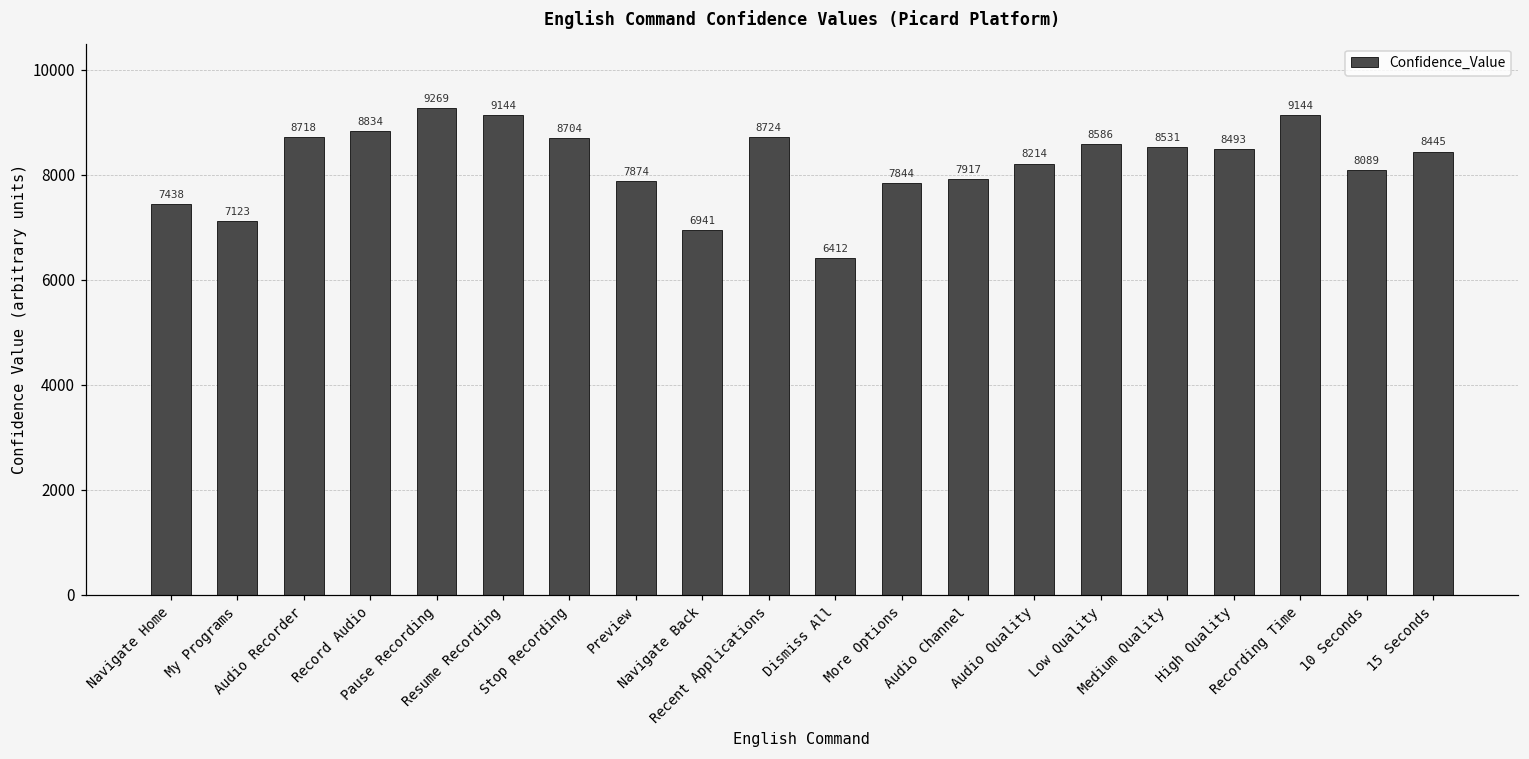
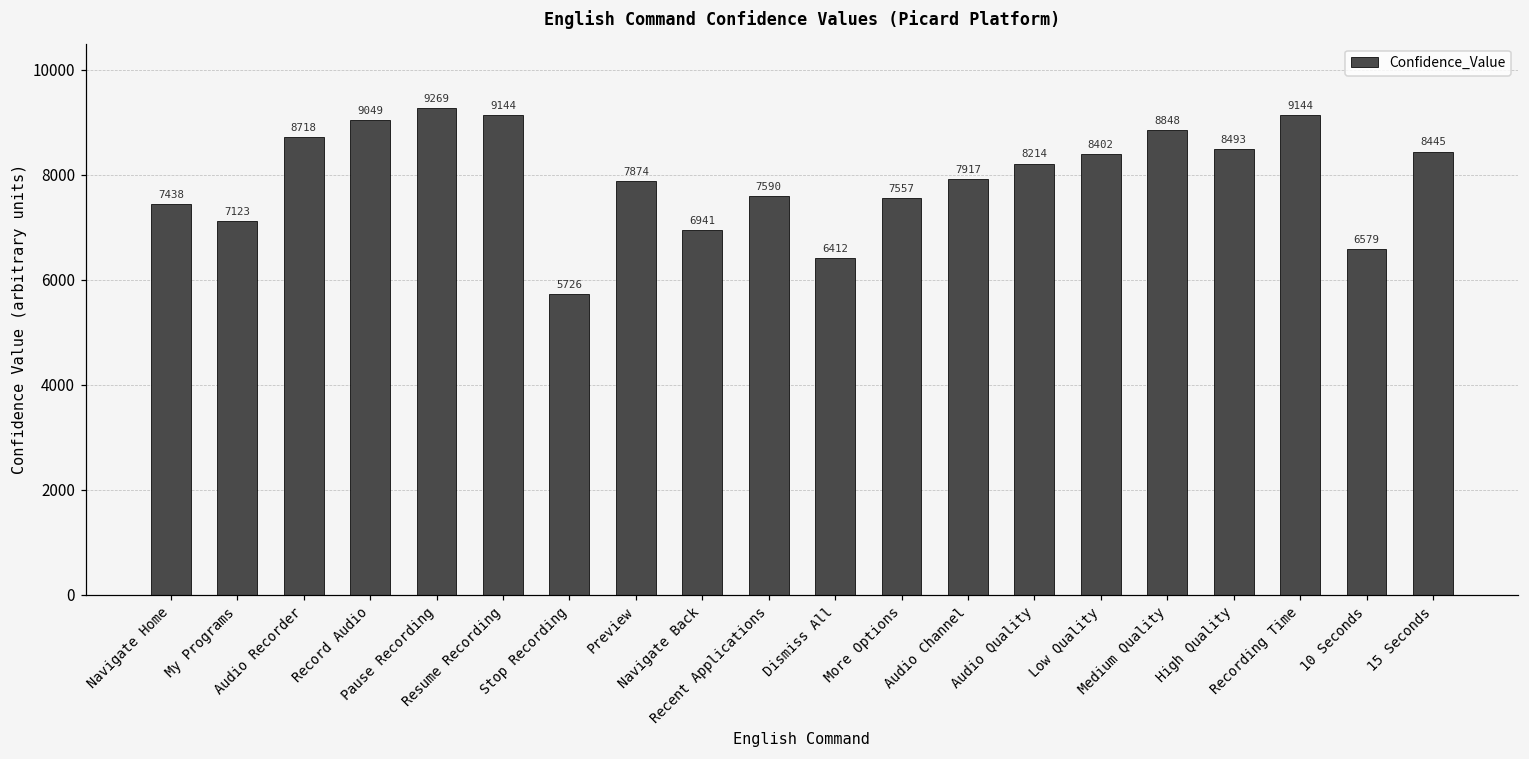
Record Audio: 8834 -> 9049
Stop Recording: 8704 -> 5726
Recent Applications: 8724 -> 7590
More Options: 7844 -> 7557
Low Quality: 8586 -> 8402
Medium Quality: 8531 -> 8848
10 Seconds: 8089 -> 6579
